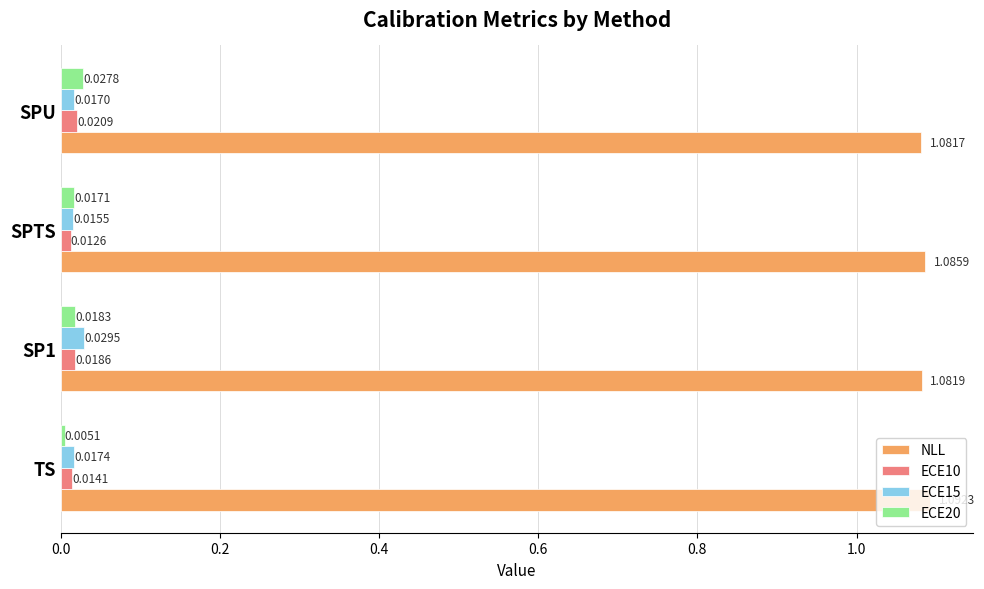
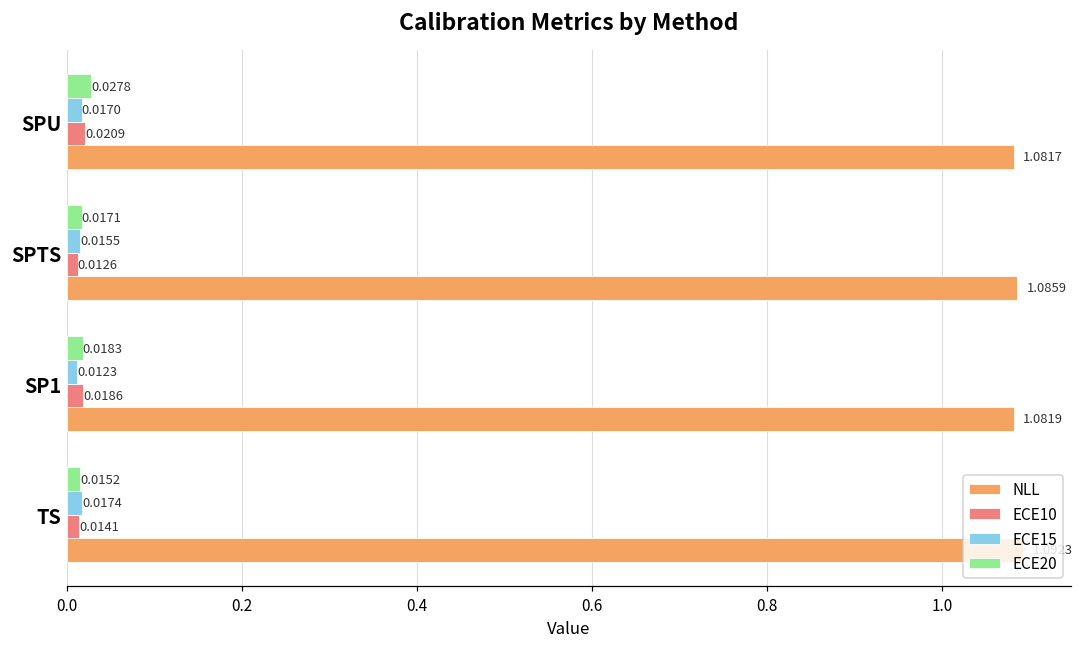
ECE15, SP1: 0.0295 -> 0.0123
ECE20, TS: 0.0051 -> 0.0152
